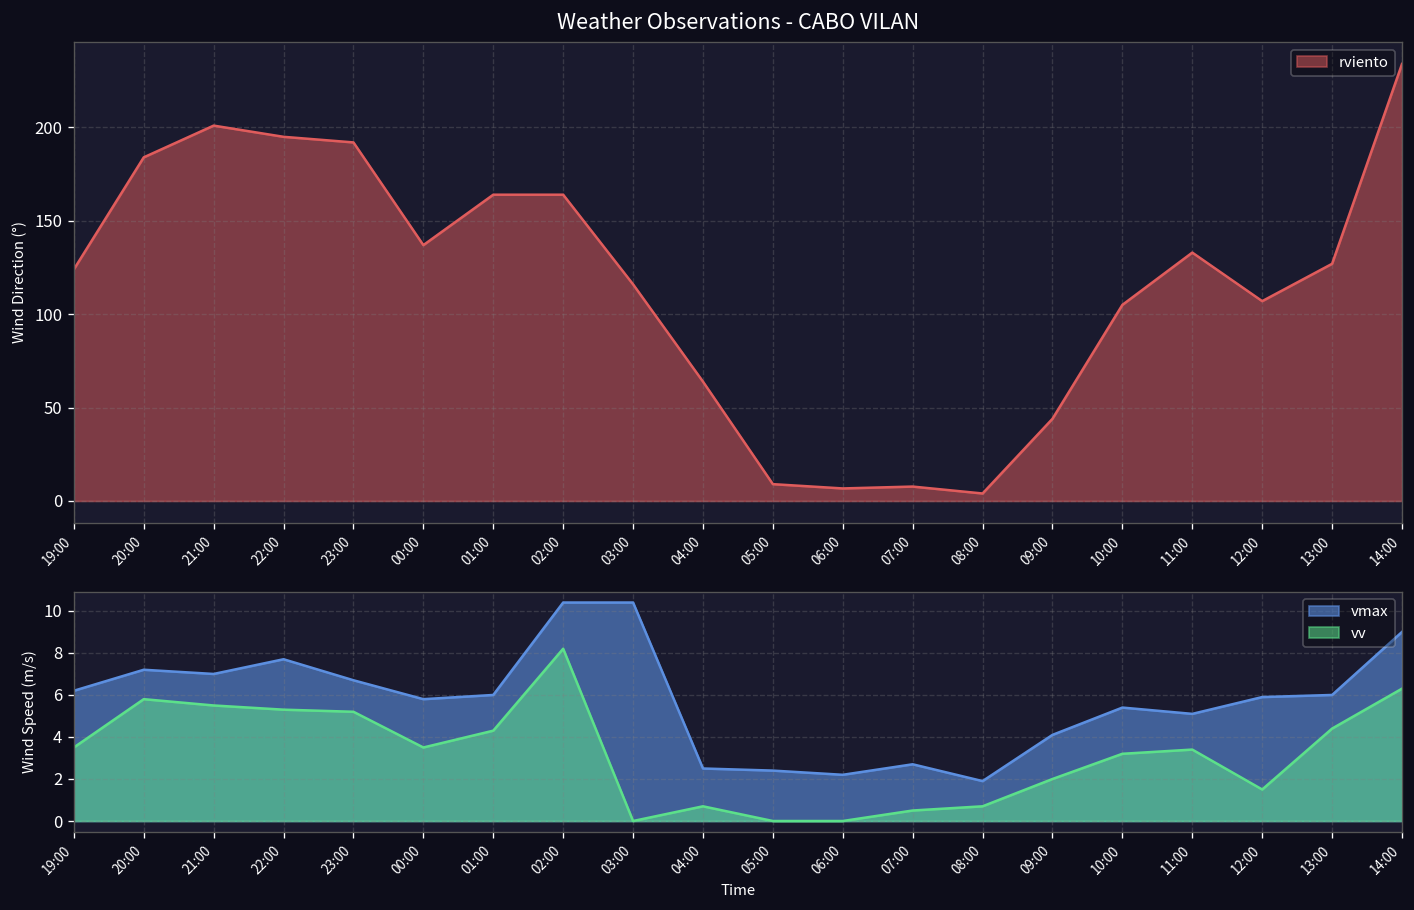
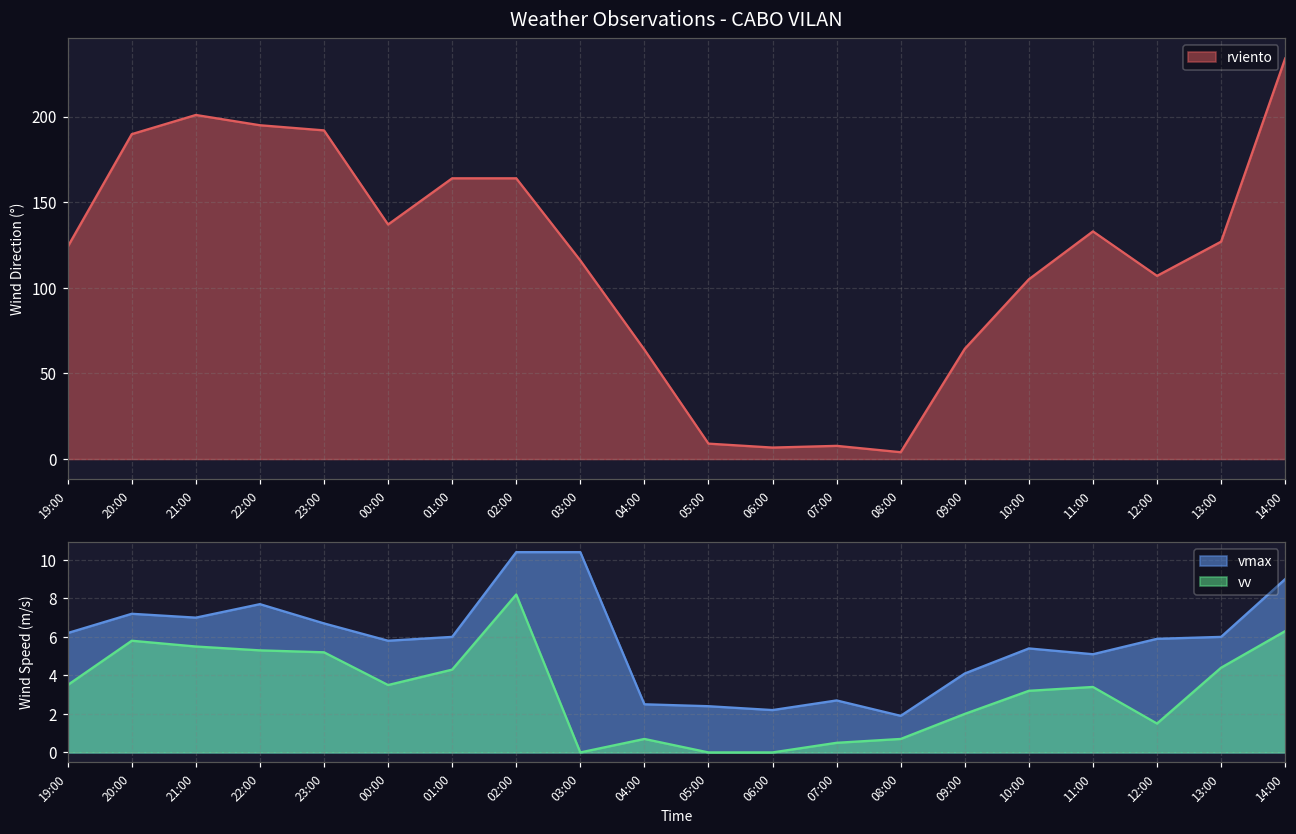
Weather Observations - CABO VILAN, 20:00: 184 -> 190
Weather Observations - CABO VILAN, 09:00: 44 -> 64
